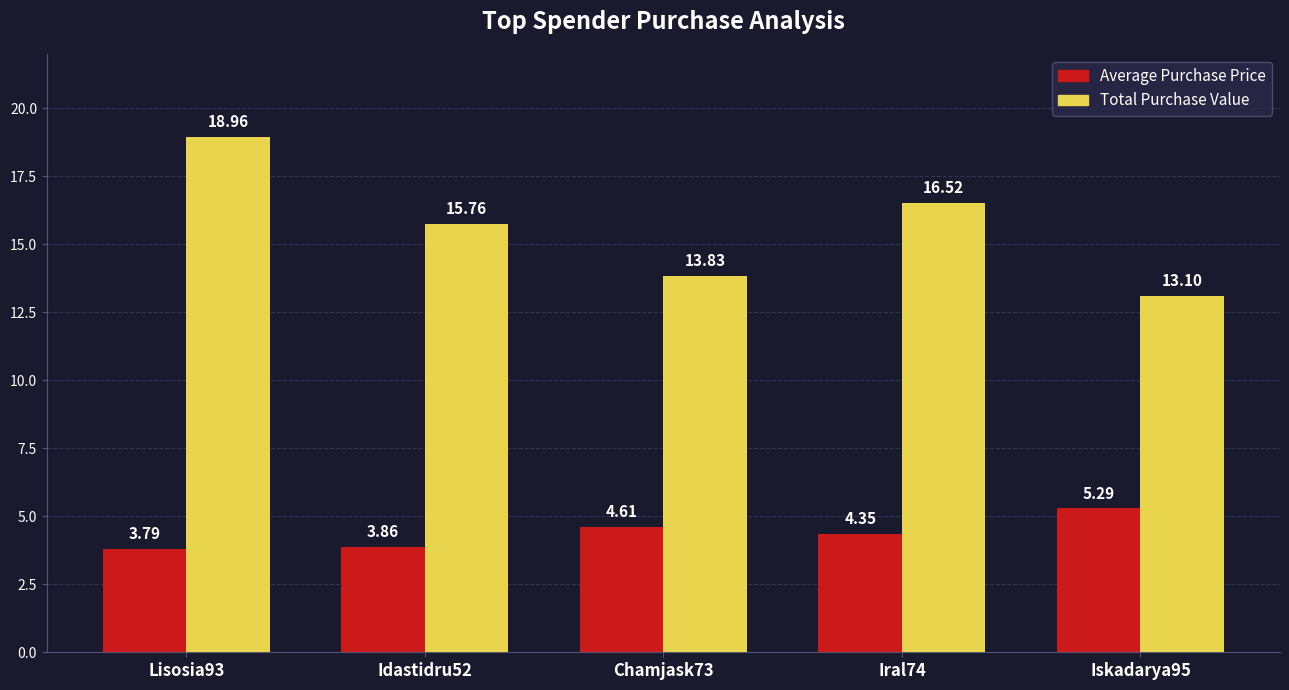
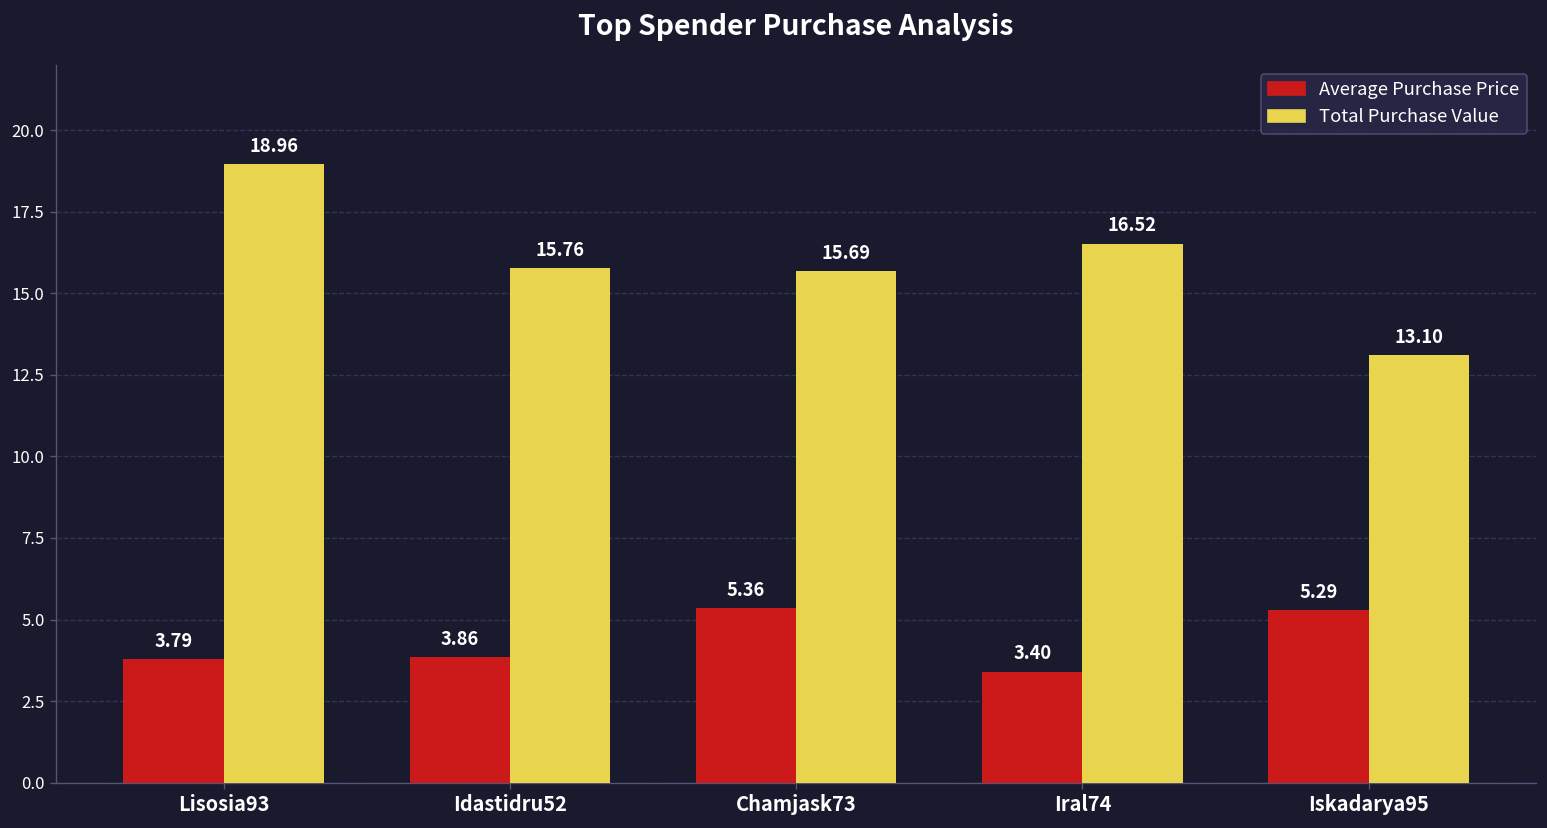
Average Purchase Price, Chamjask73: 4.61 -> 5.36
Total Purchase Value, Chamjask73: 13.83 -> 15.69
Average Purchase Price, Iral74: 4.35 -> 3.40
